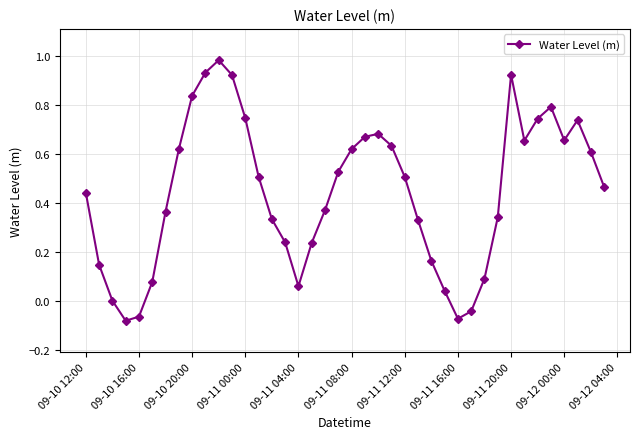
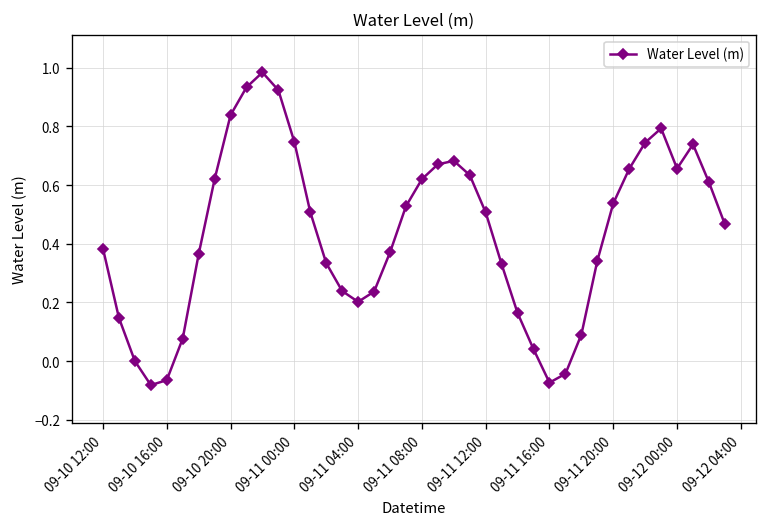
09-10 12:00: 0.44 -> 0.38
09-11 04:00: 0.06 -> 0.20
09-11 20:00: 0.92 -> 0.54
